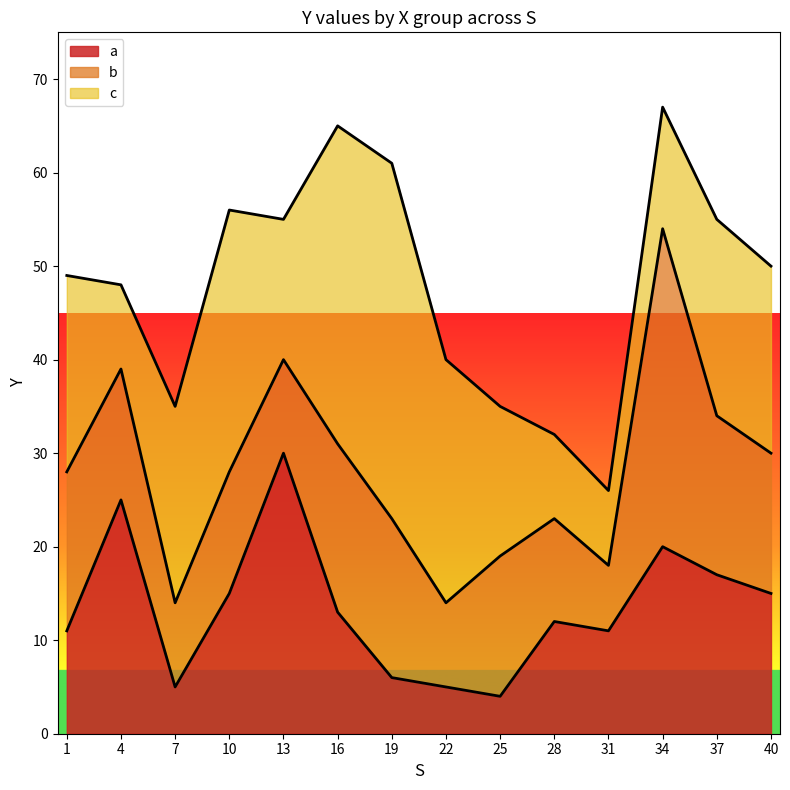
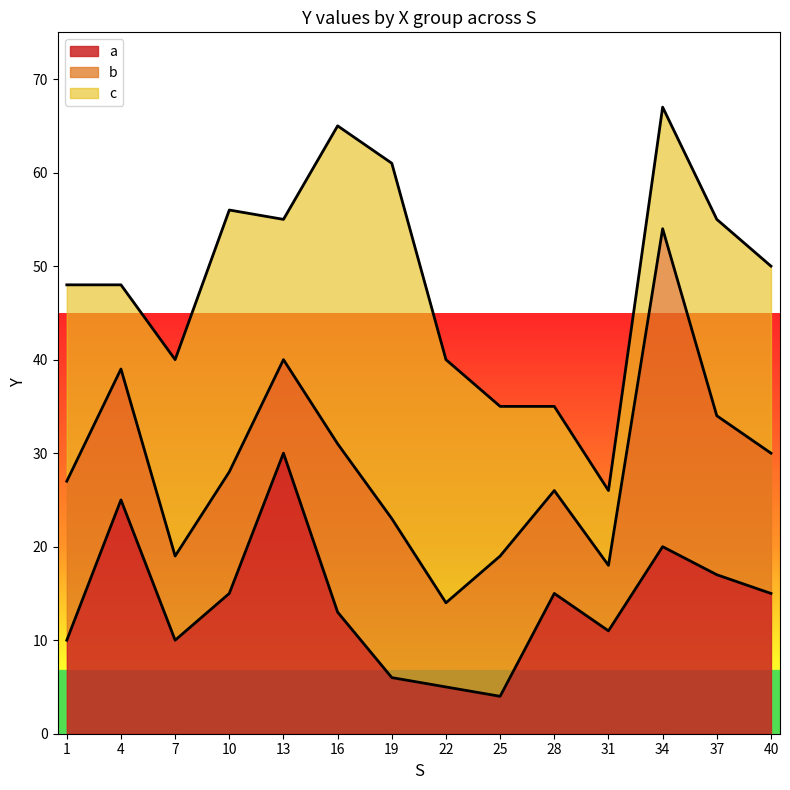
a, 1: 11 -> 10
a, 7: 5 -> 10
a, 28: 12 -> 15
